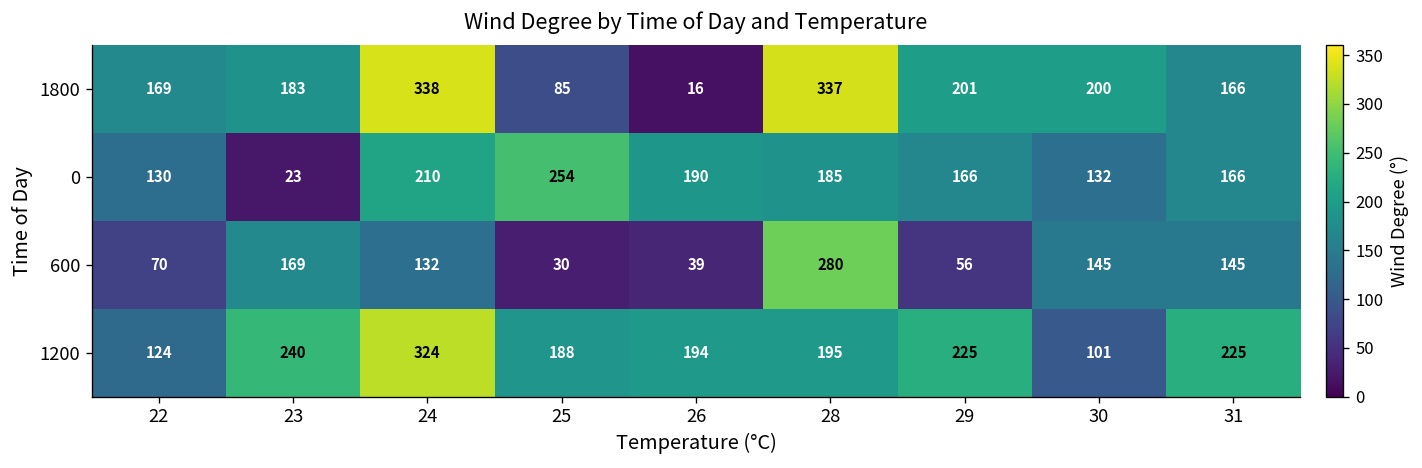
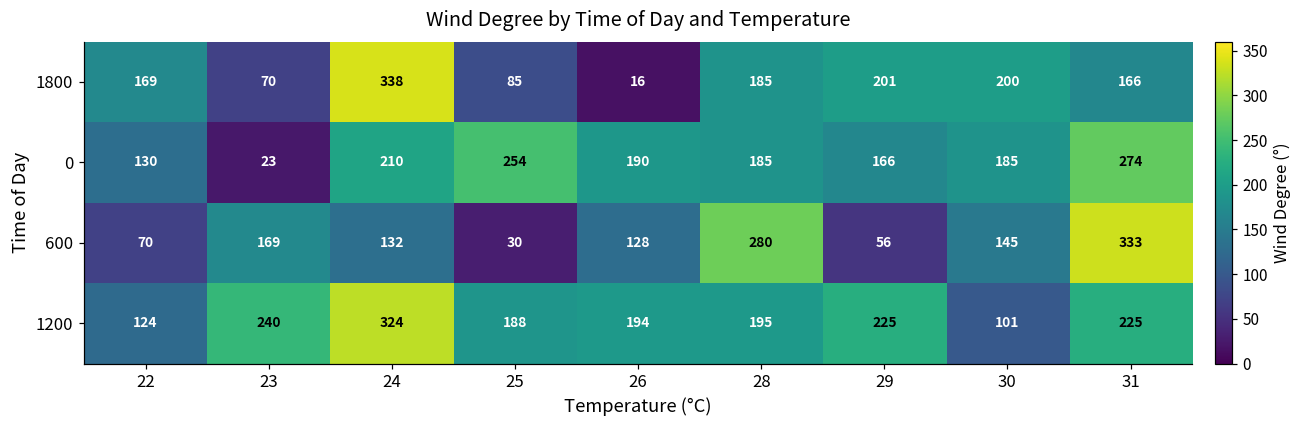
1800, 23: 183 -> 70
1800, 28: 337 -> 185
0, 30: 132 -> 185
0, 31: 166 -> 274
600, 26: 39 -> 128
600, 31: 145 -> 333
